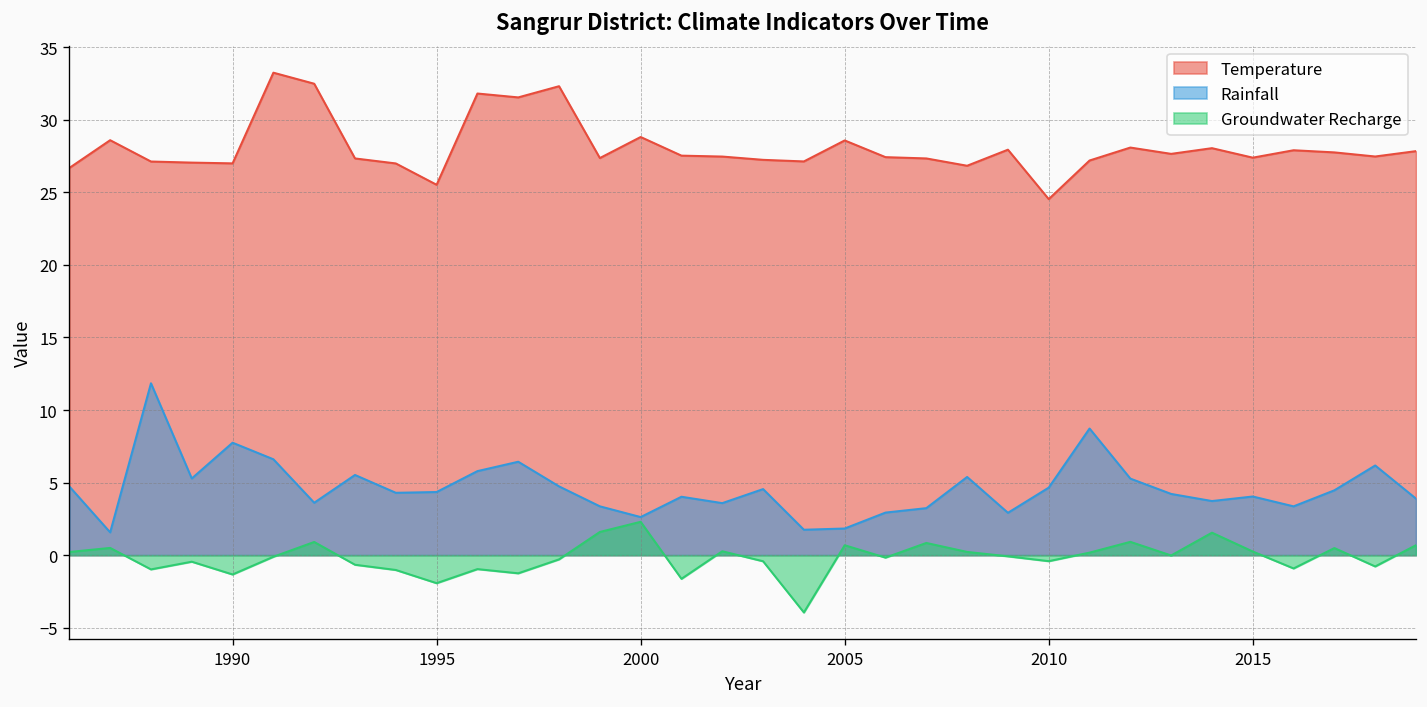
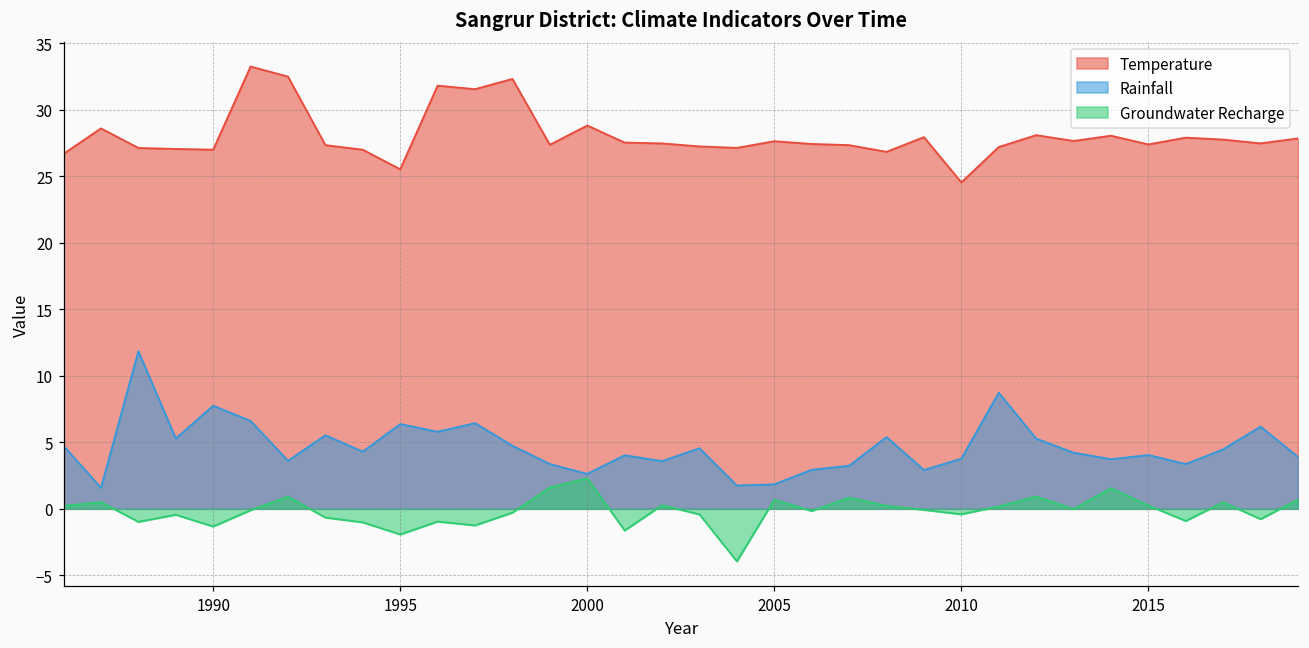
Rainfall, 1995: 4.4 -> 6.4
Temperature, 2005: 28.6 -> 27.6
Rainfall, 2010: 4.7 -> 3.8
